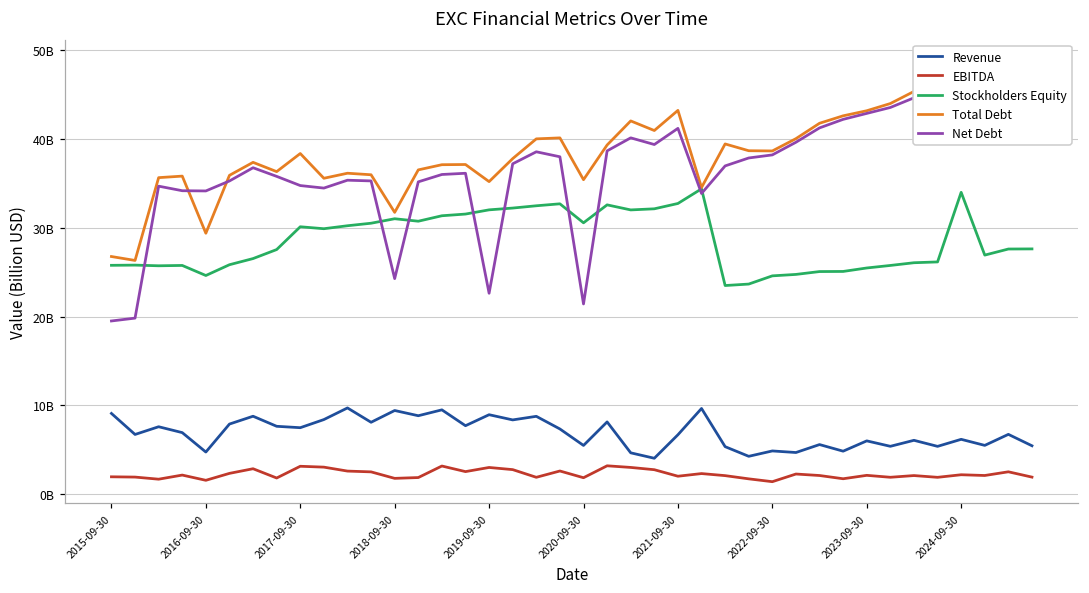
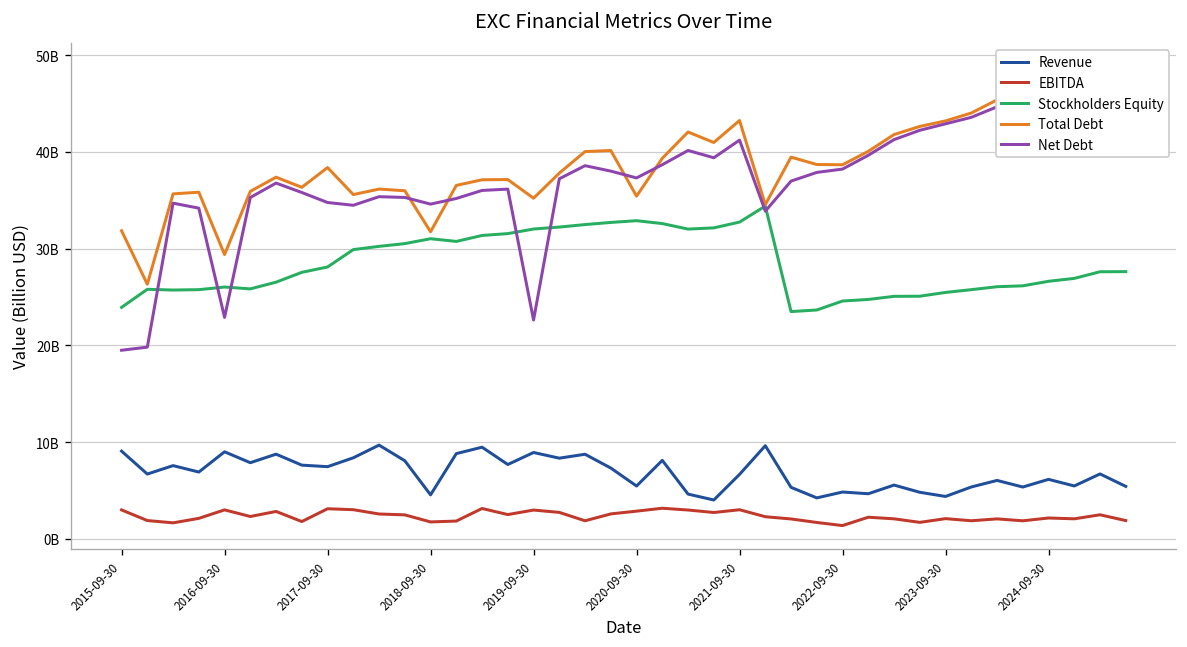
EBITDA, 2015-09-30: 2000000000 -> 3000000000
Stockholders Equity, 2015-09-30: 26000000000 -> 24000000000
Total Debt, 2015-09-30: 27000000000 -> 32000000000
Revenue, 2016-09-30: 5000000000 -> 9000000000
EBITDA, 2016-09-30: 2000000000 -> 3000000000
Stockholders Equity, 2016-09-30: 25000000000 -> 26000000000
Net Debt, 2016-09-30: 34000000000 -> 23000000000
Stockholders Equity, 2017-09-30: 30000000000 -> 28000000000
Revenue, 2018-09-30: 9000000000 -> 5000000000
Net Debt, 2018-09-30: 24000000000 -> 35000000000
EBITDA, 2020-09-30: 2000000000 -> 3000000000
Stockholders Equity, 2020-09-30: 31000000000 -> 33000000000
Net Debt, 2020-09-30: 21000000000 -> 37000000000
EBITDA, 2021-09-30: 2000000000 -> 3000000000
Revenue, 2023-09-30: 6000000000 -> 4000000000
Stockholders Equity, 2024-09-30: 34000000000 -> 27000000000
